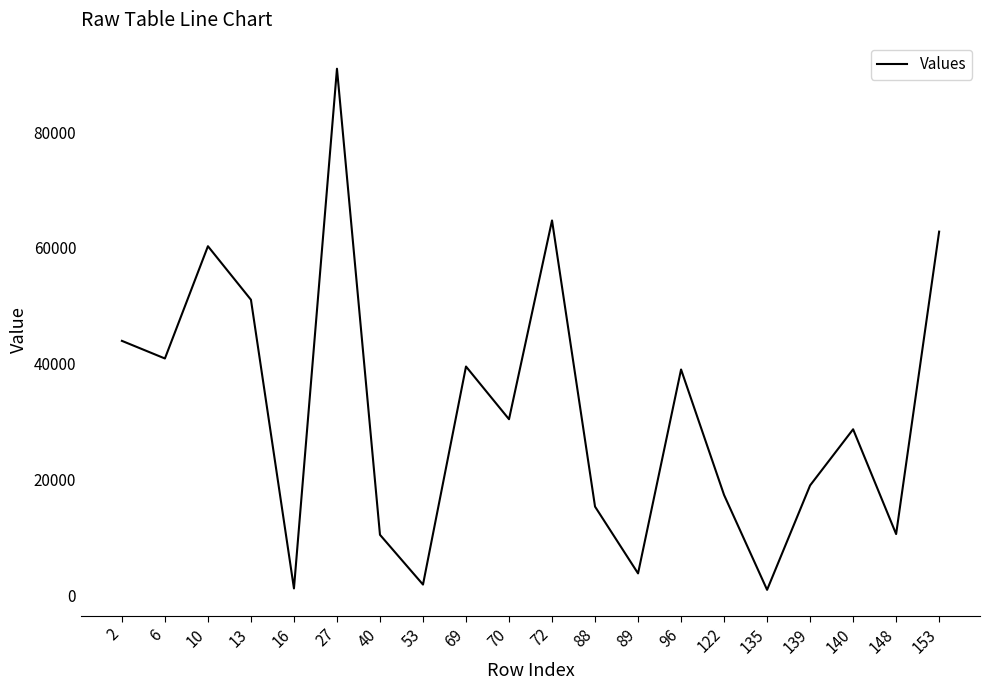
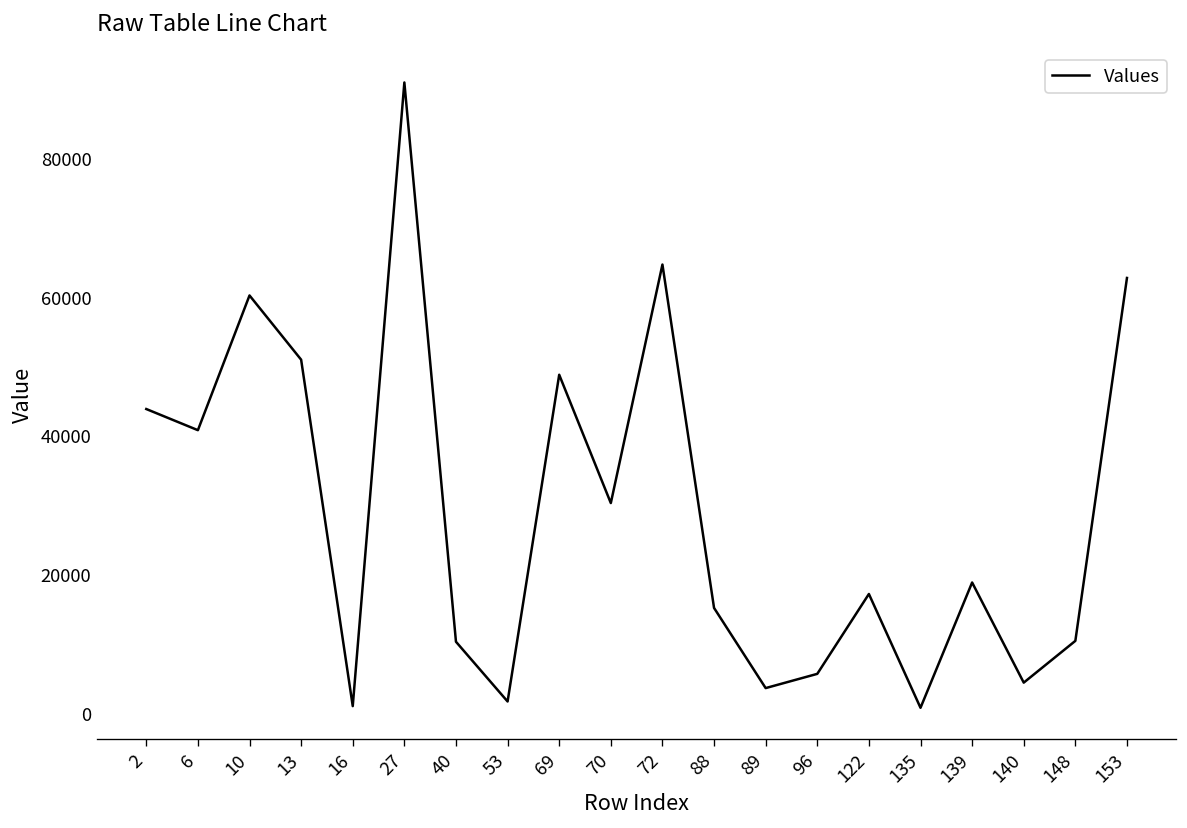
69: 40000 -> 49000
96: 39000 -> 6000
140: 29000 -> 5000
